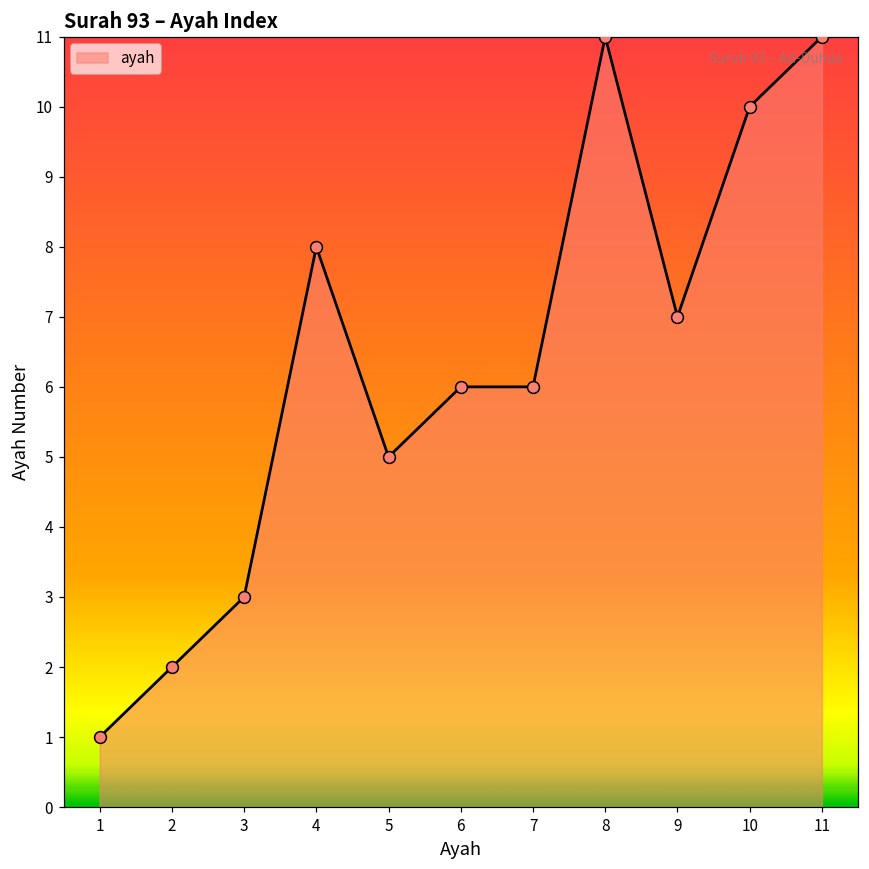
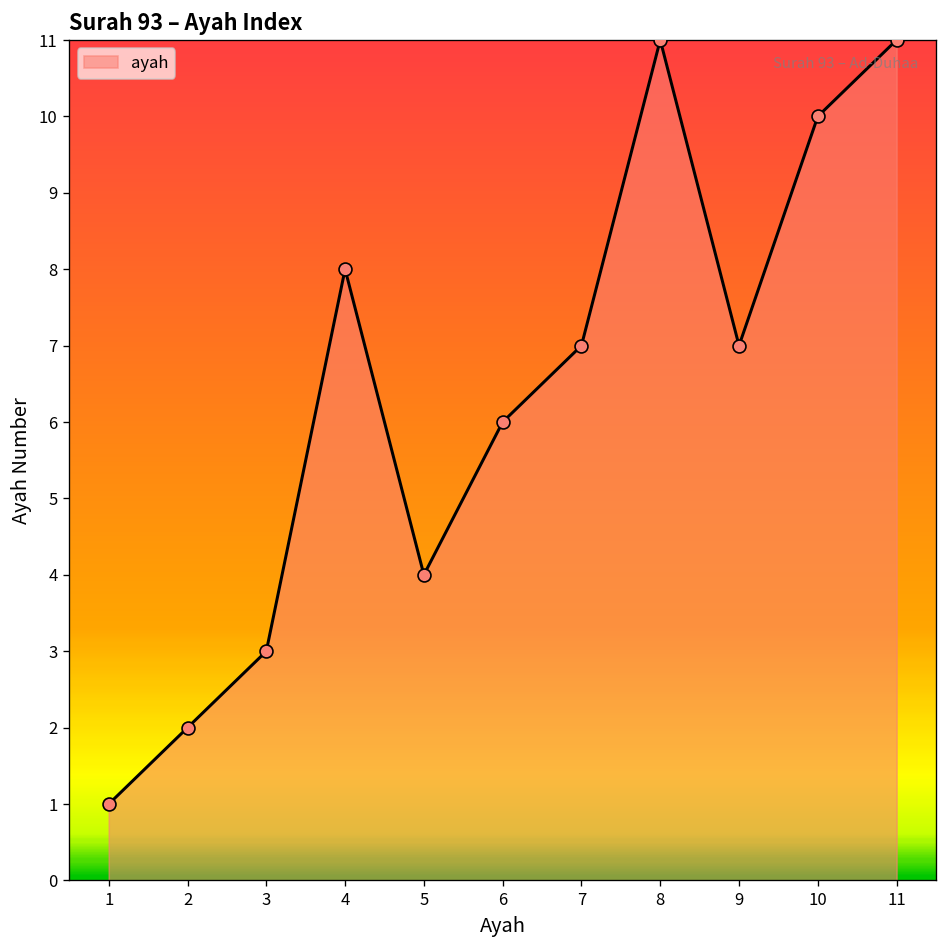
5: 5 -> 4
7: 6 -> 7
